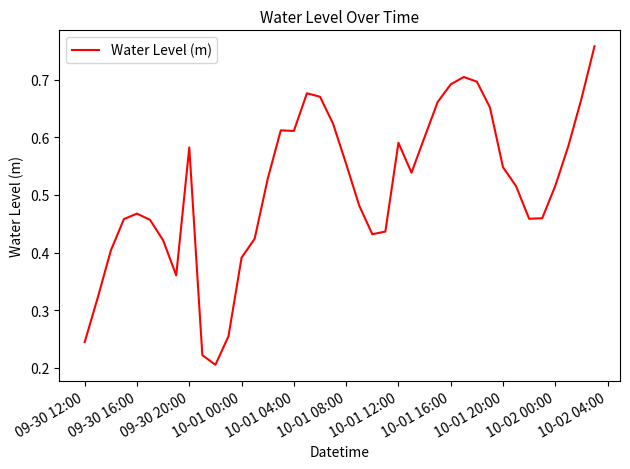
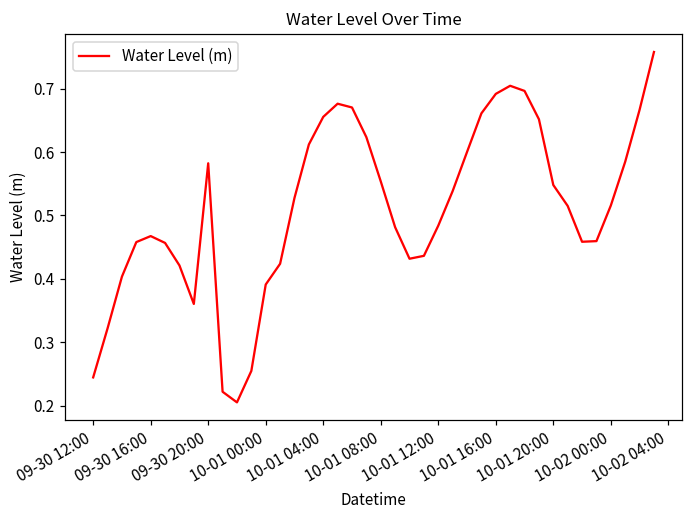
10-01 04:00: 0.61 -> 0.66
10-01 12:00: 0.59 -> 0.48
